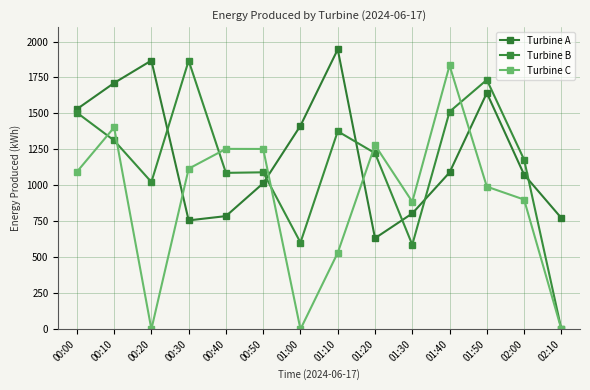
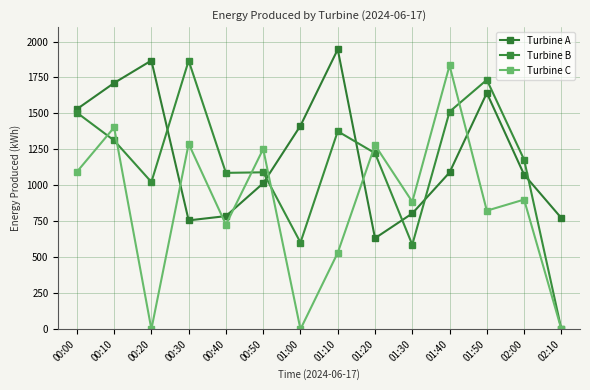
Turbine C, 00:30: 1120 -> 1290
Turbine C, 00:40: 1250 -> 730
Turbine C, 01:50: 990 -> 820
